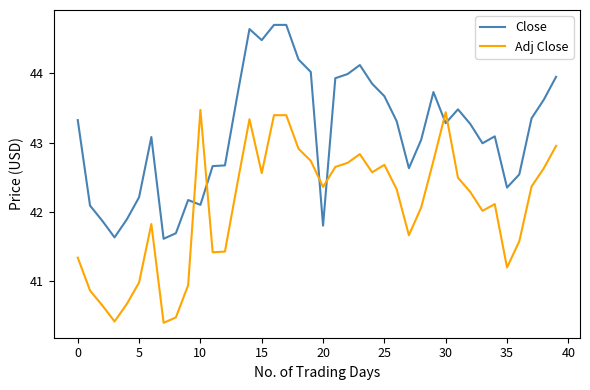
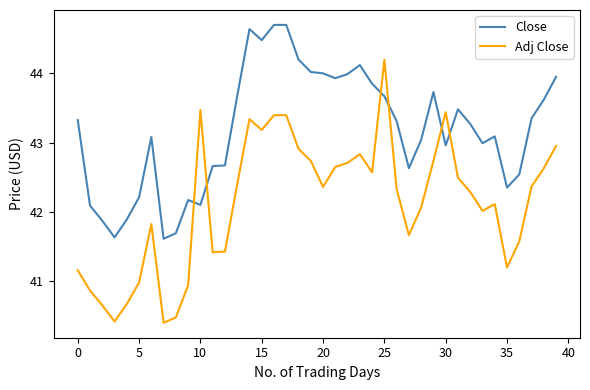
Adj Close, 0: 41.3 -> 41.2
Adj Close, 15: 42.6 -> 43.2
Close, 20: 41.8 -> 44.0
Adj Close, 25: 42.7 -> 44.2
Close, 30: 43.3 -> 43.0
